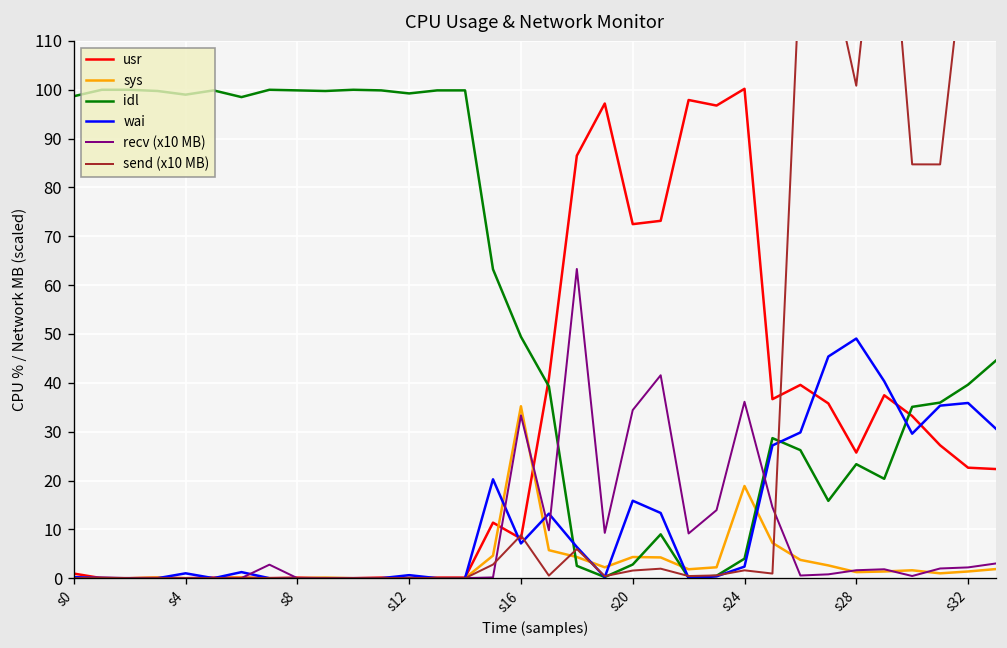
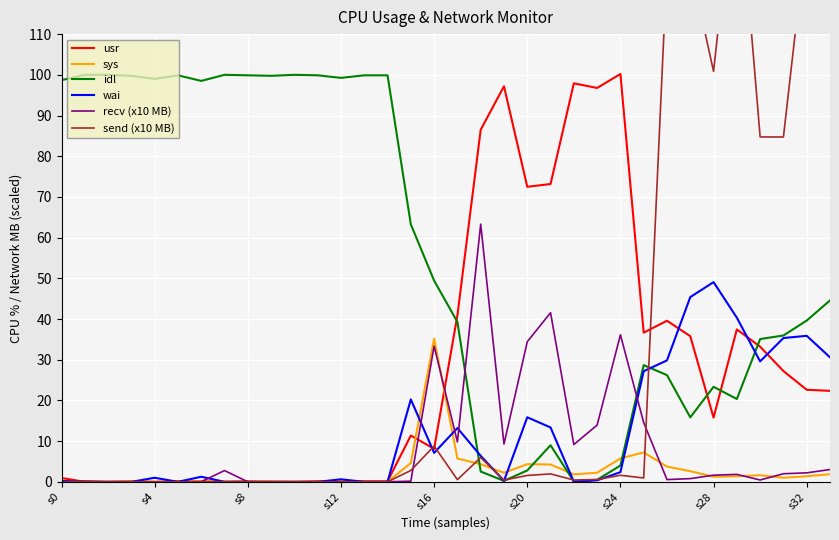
sys, s24: 19 -> 6
usr, s28: 26 -> 16
